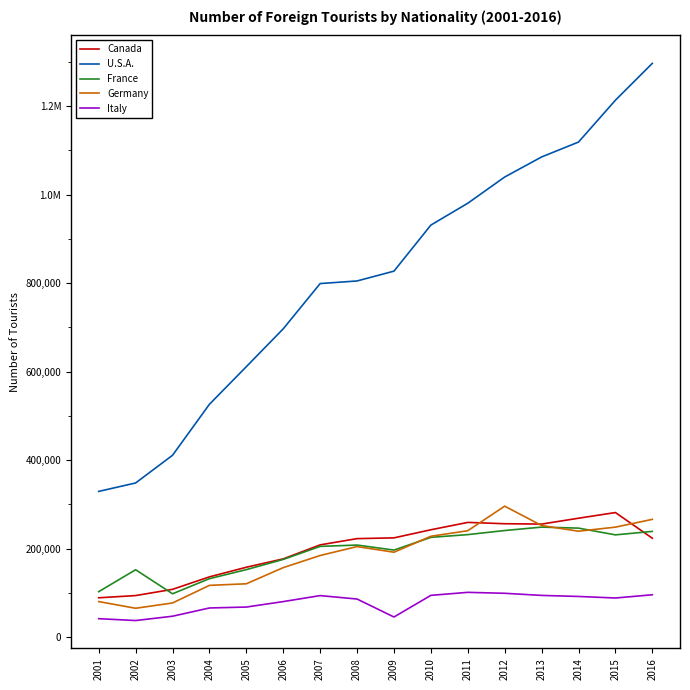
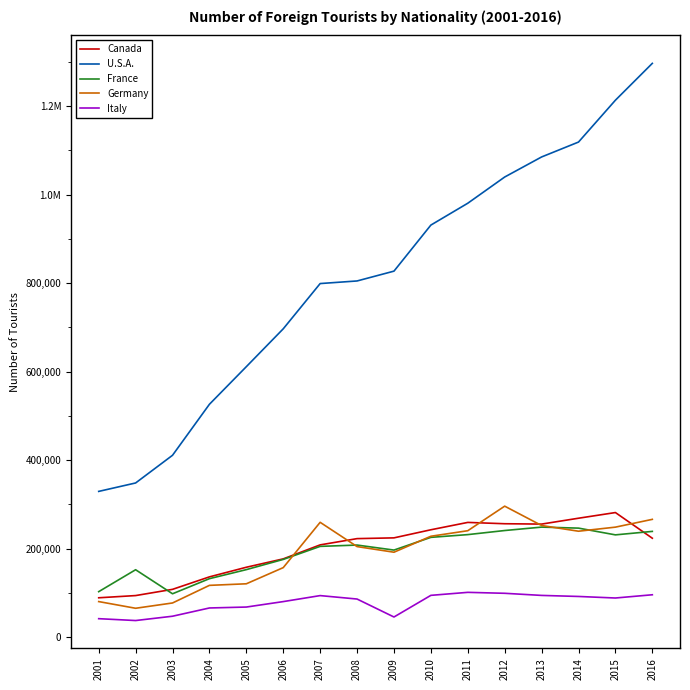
Germany, 2007: 180,000 -> 260,000
